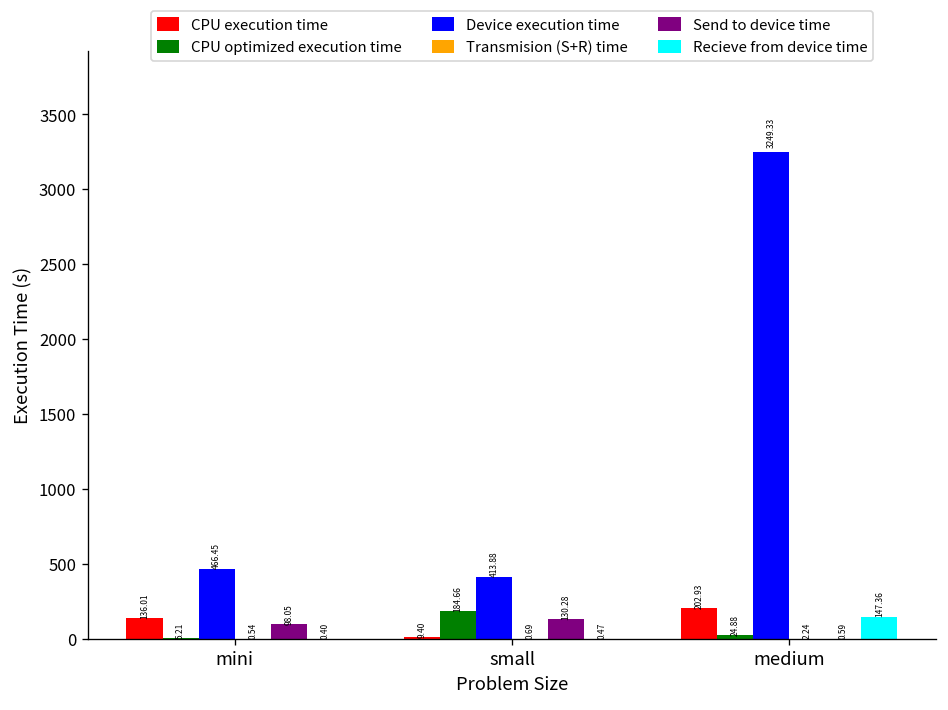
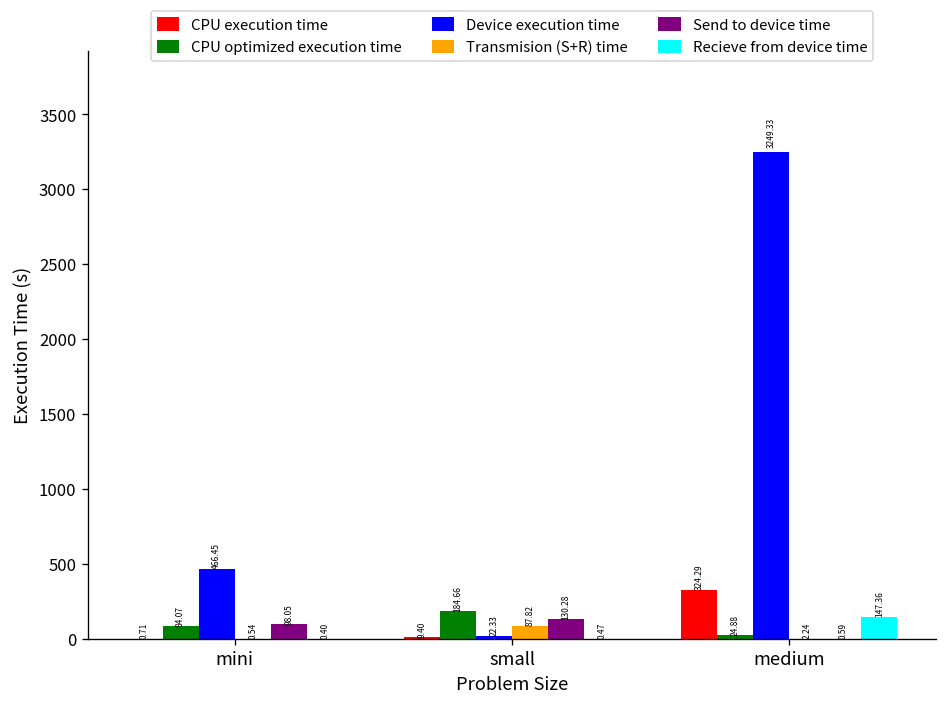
CPU execution time, mini: 136.01 -> 0.71
CPU optimized execution time, mini: 5.21 -> 84.07
Device execution time, small: 413.88 -> 22.33
Transmision (S+R) time, small: 0.69 -> 87.82
CPU execution time, medium: 202.93 -> 324.29
